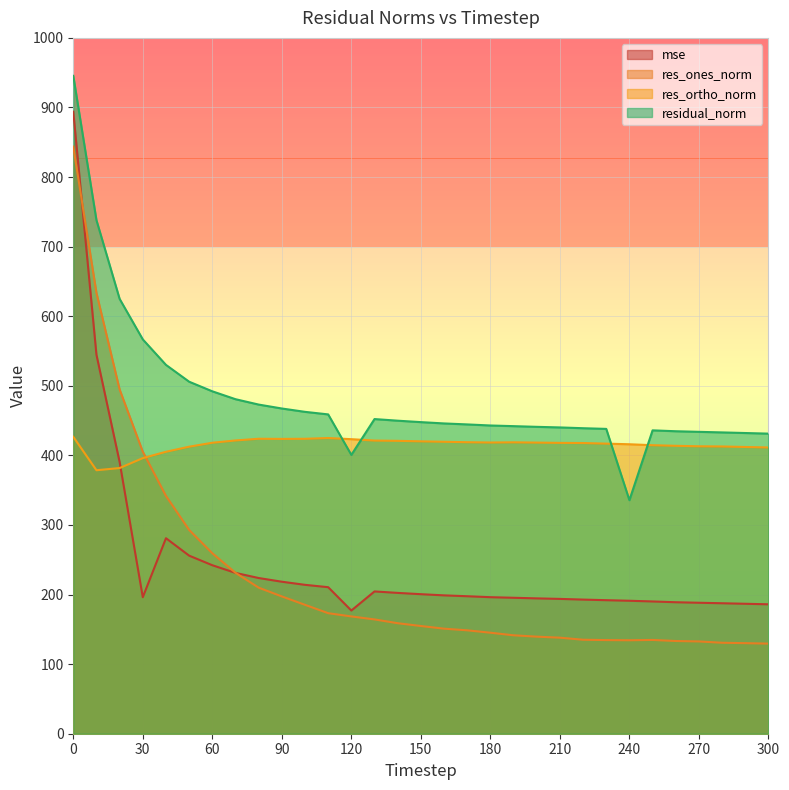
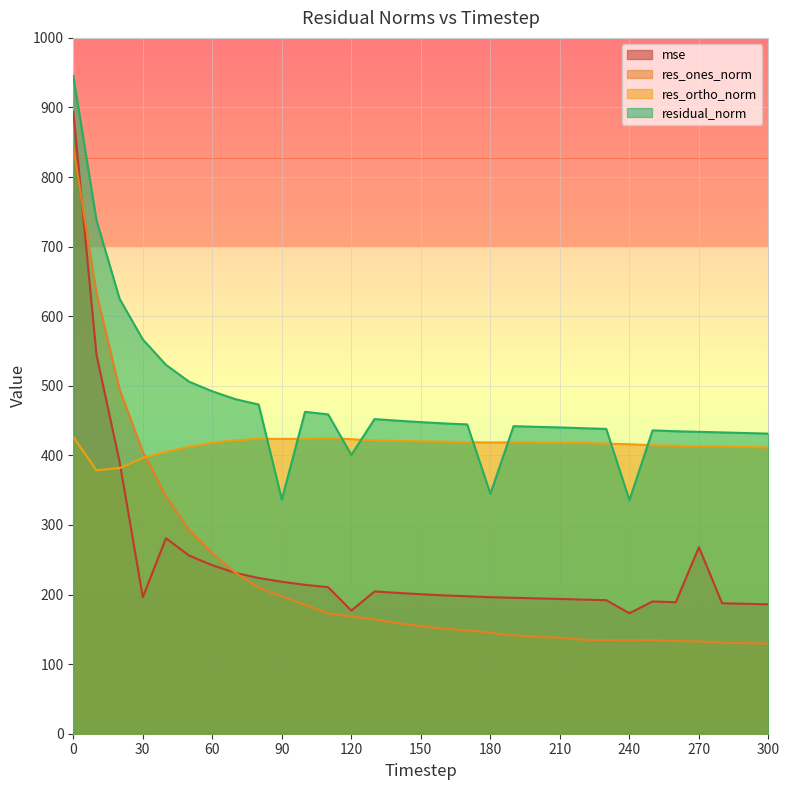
residual_norm, 90: 470 -> 340
residual_norm, 180: 440 -> 340
mse, 240: 190 -> 170
mse, 270: 190 -> 270
